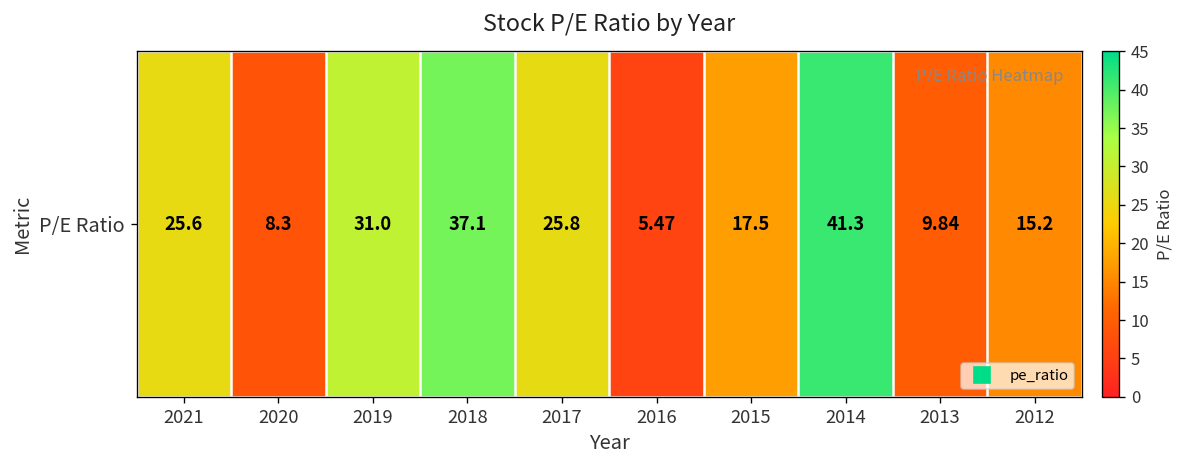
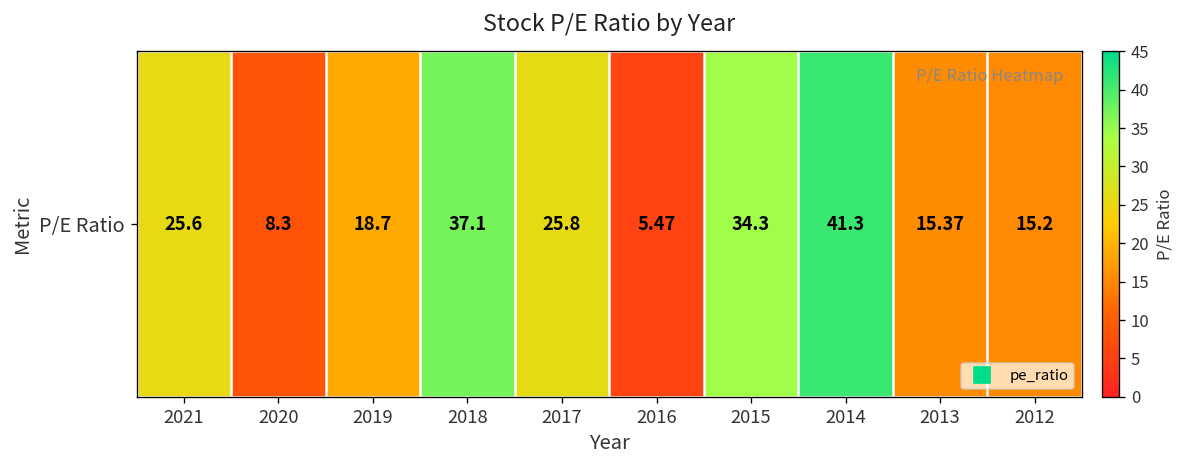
P/E Ratio, 2019: 31.0 -> 18.7
P/E Ratio, 2015: 17.5 -> 34.3
P/E Ratio, 2013: 9.84 -> 15.37
